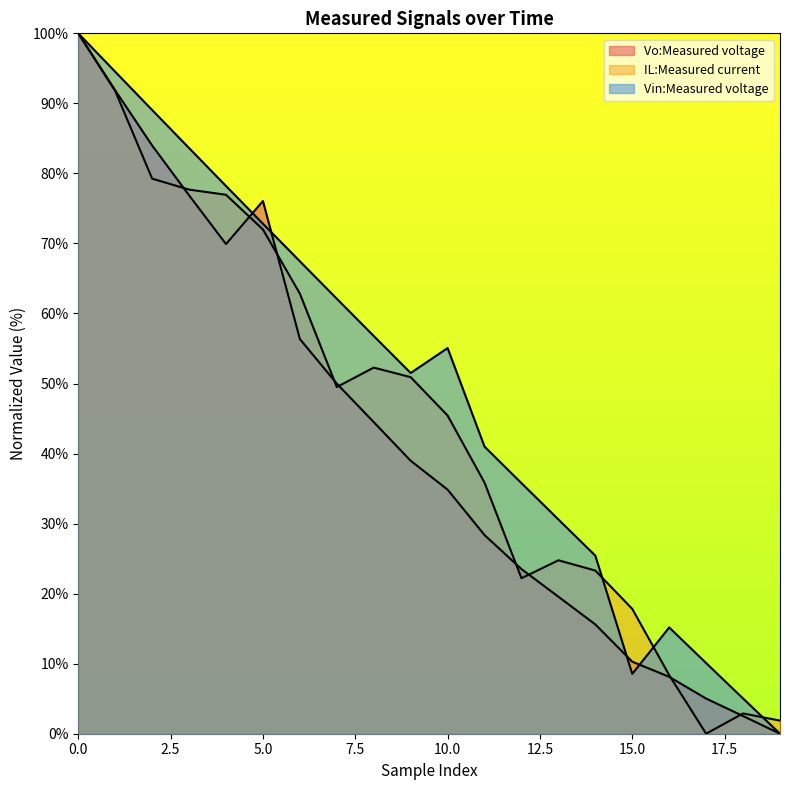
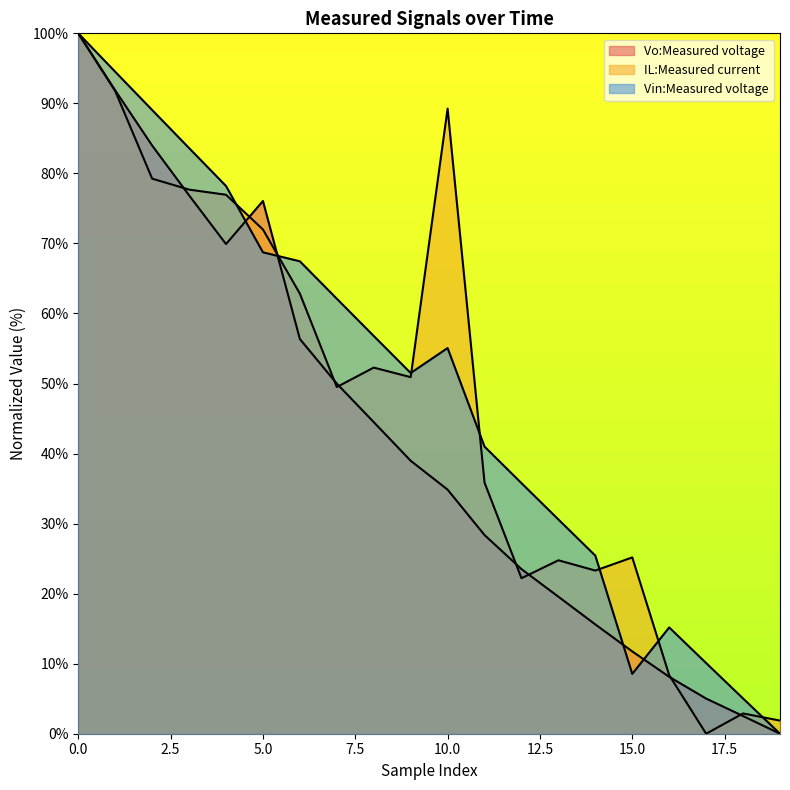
Vin:Measured voltage, 5.0: 73% -> 69%
IL:Measured current, 10.0: 45% -> 89%
Vo:Measured voltage, 15.0: 10% -> 12%
IL:Measured current, 15.0: 18% -> 25%
